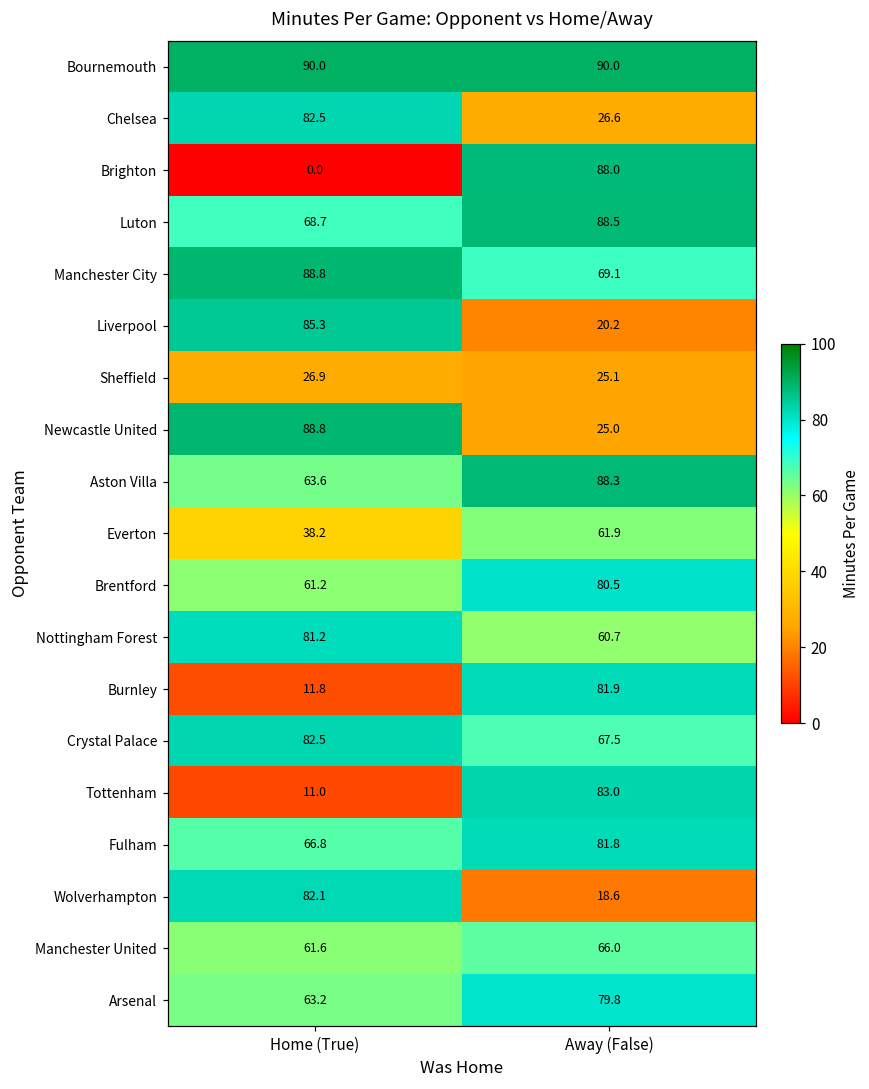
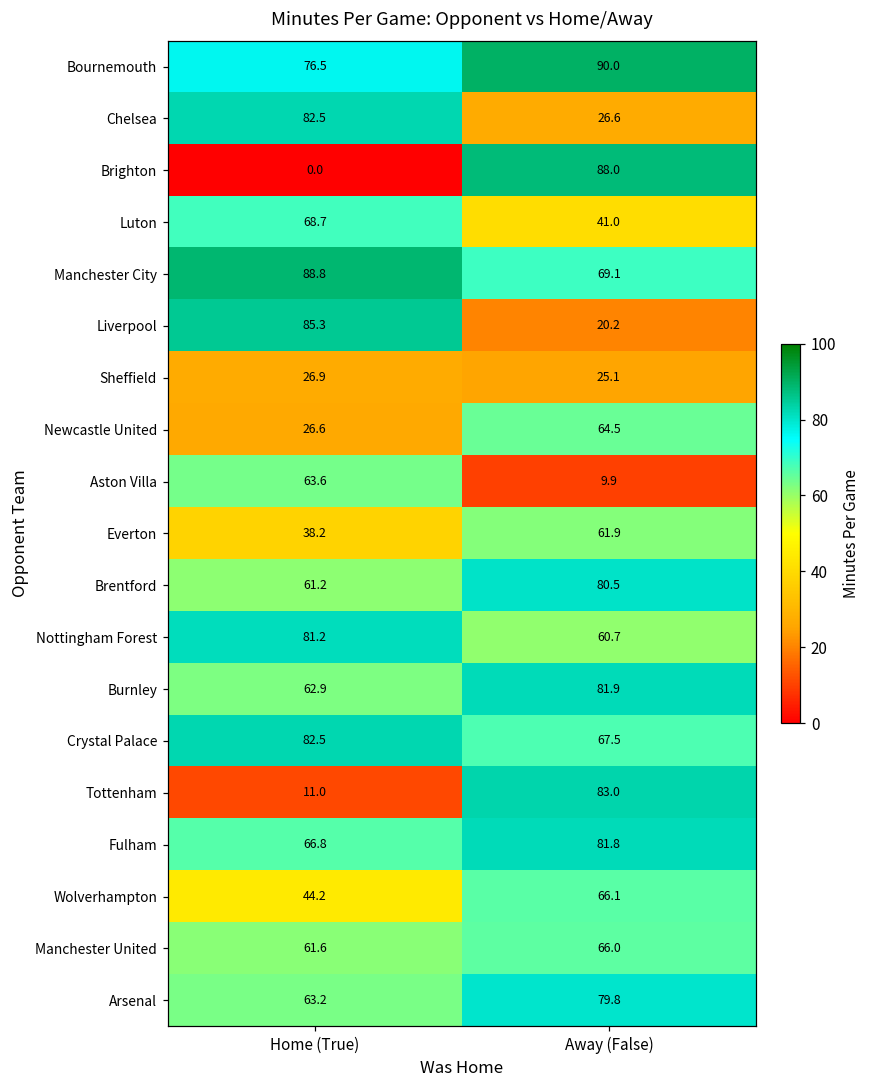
Bournemouth, Home (True): 90.0 -> 76.5
Luton, Away (False): 88.5 -> 41.0
Newcastle United, Home (True): 88.8 -> 26.6
Newcastle United, Away (False): 25.0 -> 64.5
Aston Villa, Away (False): 88.3 -> 9.9
Burnley, Home (True): 11.8 -> 62.9
Wolverhampton, Home (True): 82.1 -> 44.2
Wolverhampton, Away (False): 18.6 -> 66.1
